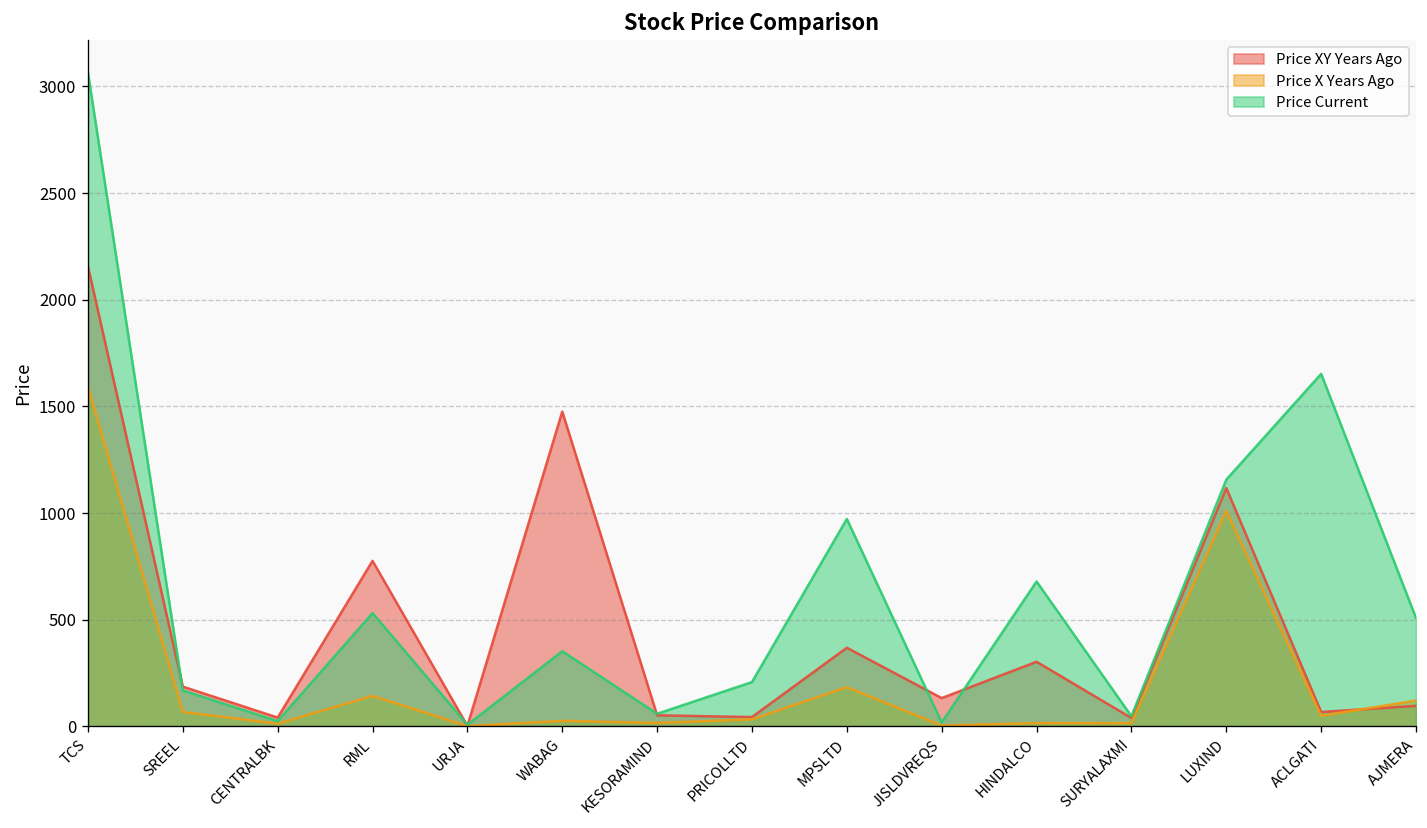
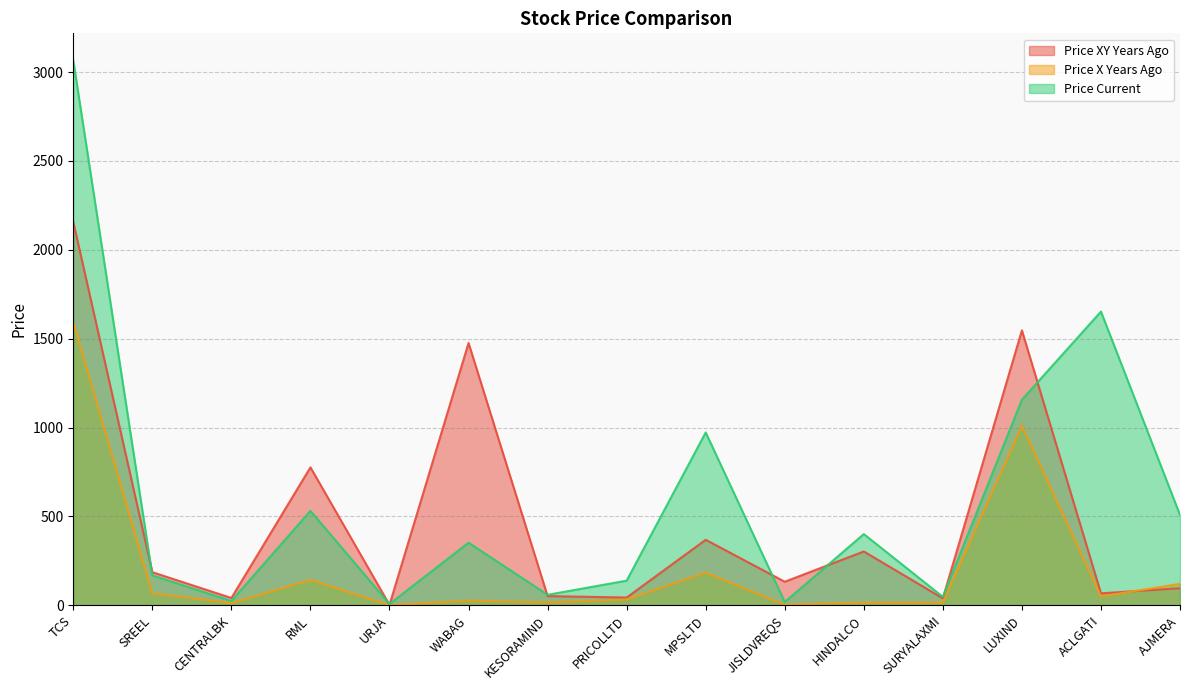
Price Current, PRICOLLTD: 210 -> 140
Price Current, HINDALCO: 680 -> 400
Price XY Years Ago, LUXIND: 1120 -> 1550
